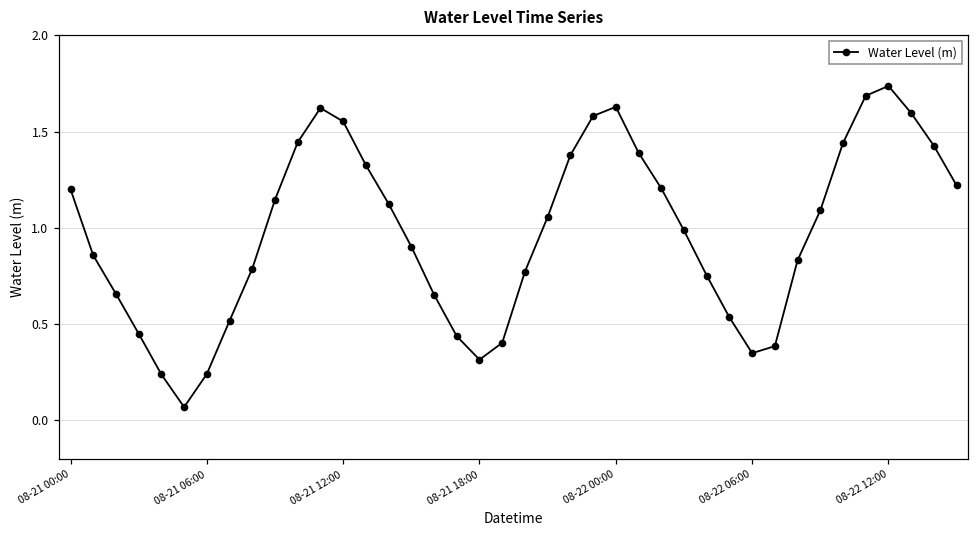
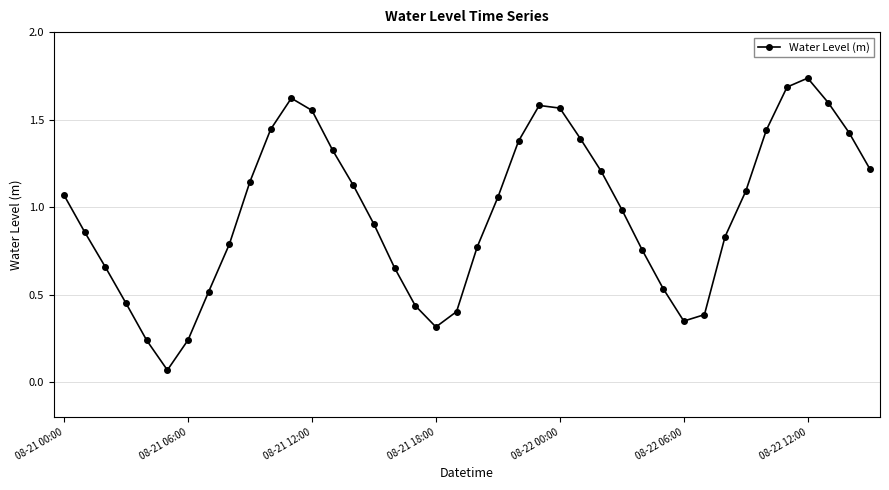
08-21 00:00: 1.20 -> 1.07
08-22 00:00: 1.63 -> 1.57
